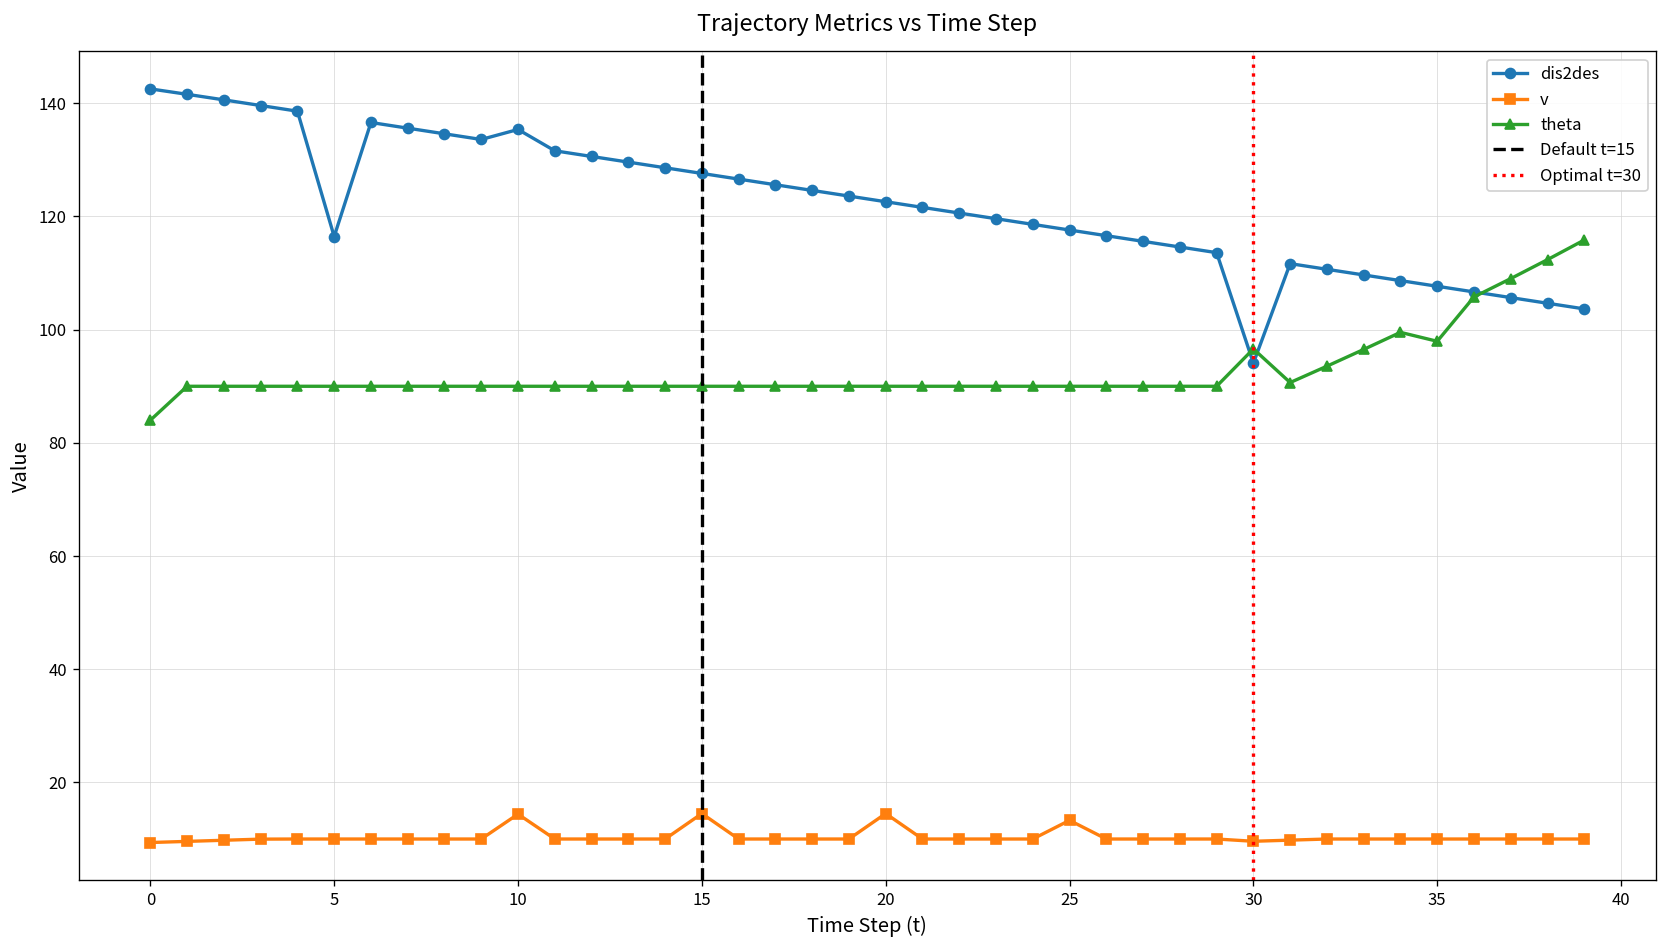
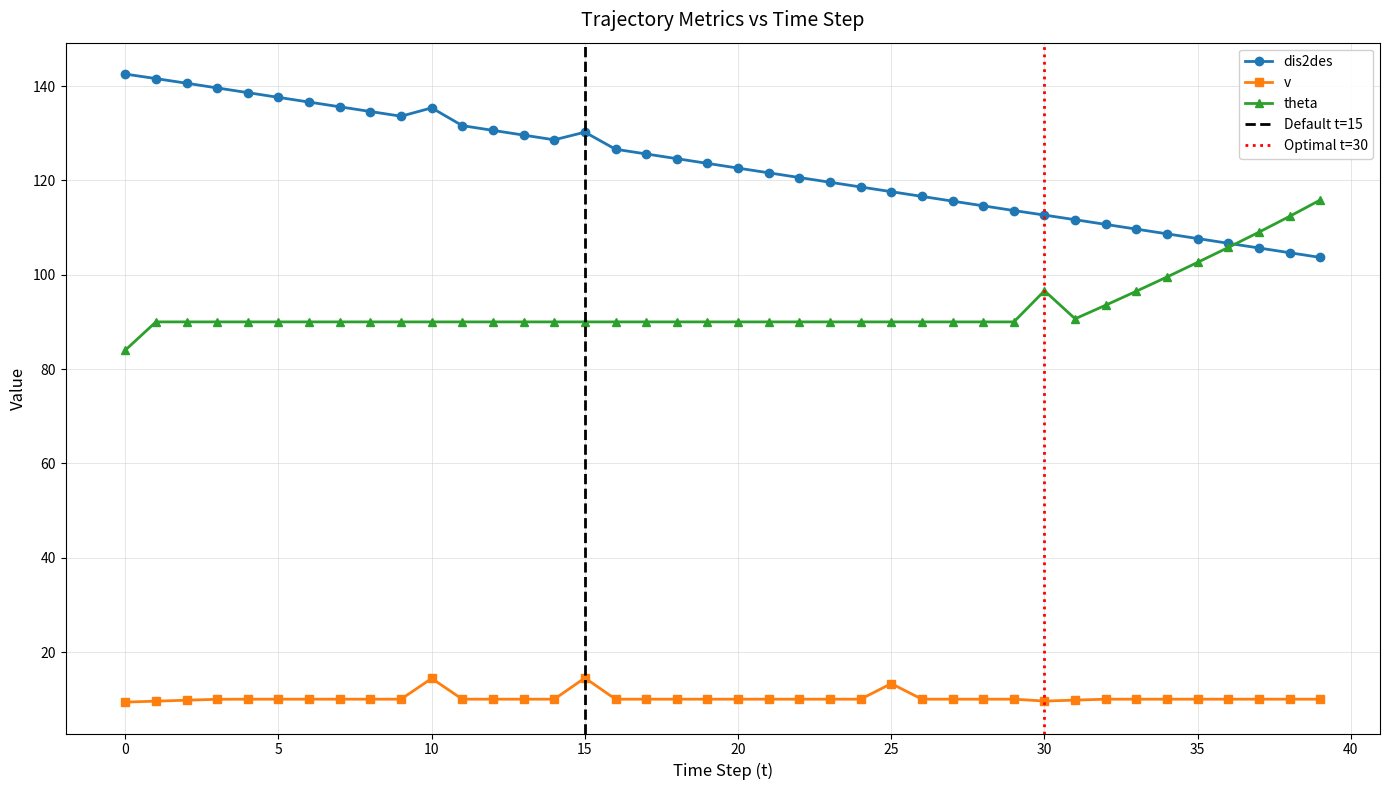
dis2des, 5: 116 -> 138
dis2des, 15: 128 -> 130
v, 20: 15 -> 10
dis2des, 30: 94 -> 113
theta, 35: 98 -> 103
